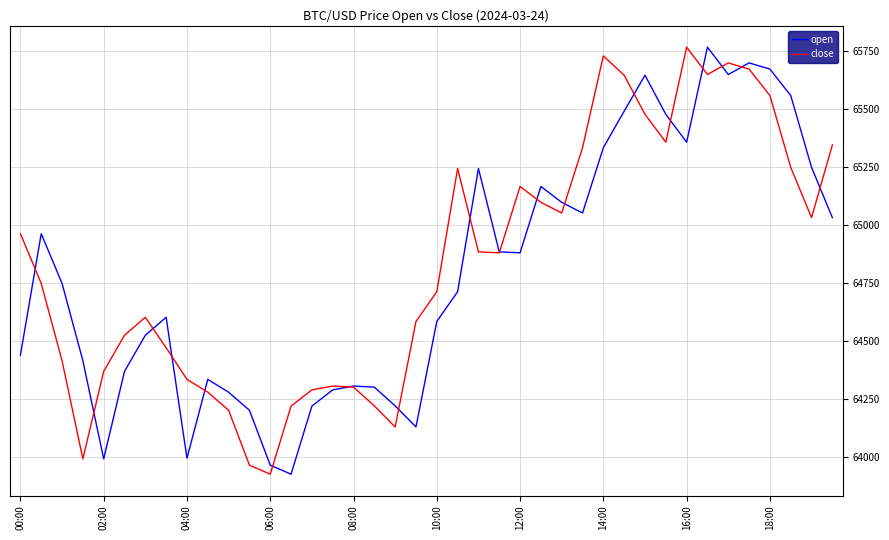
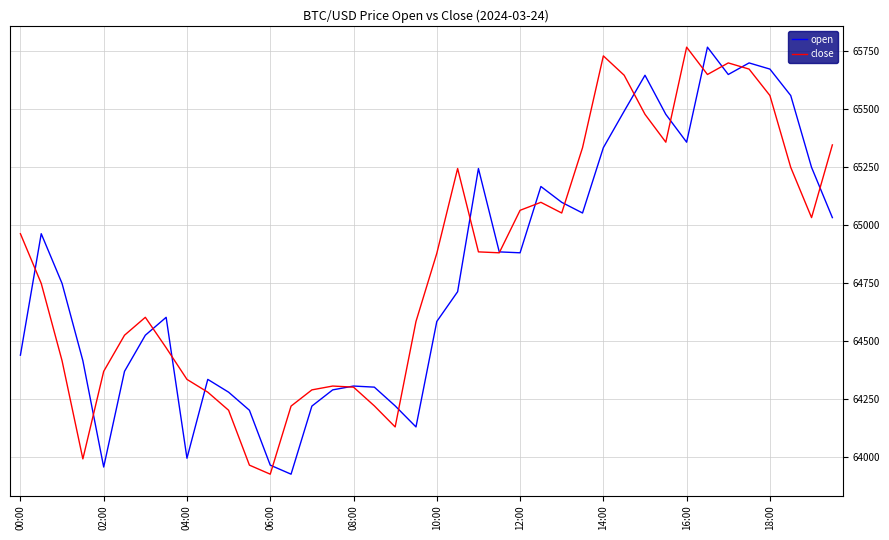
open, 02:00: 63990 -> 63950
close, 10:00: 64710 -> 64880
close, 12:00: 65170 -> 65060
